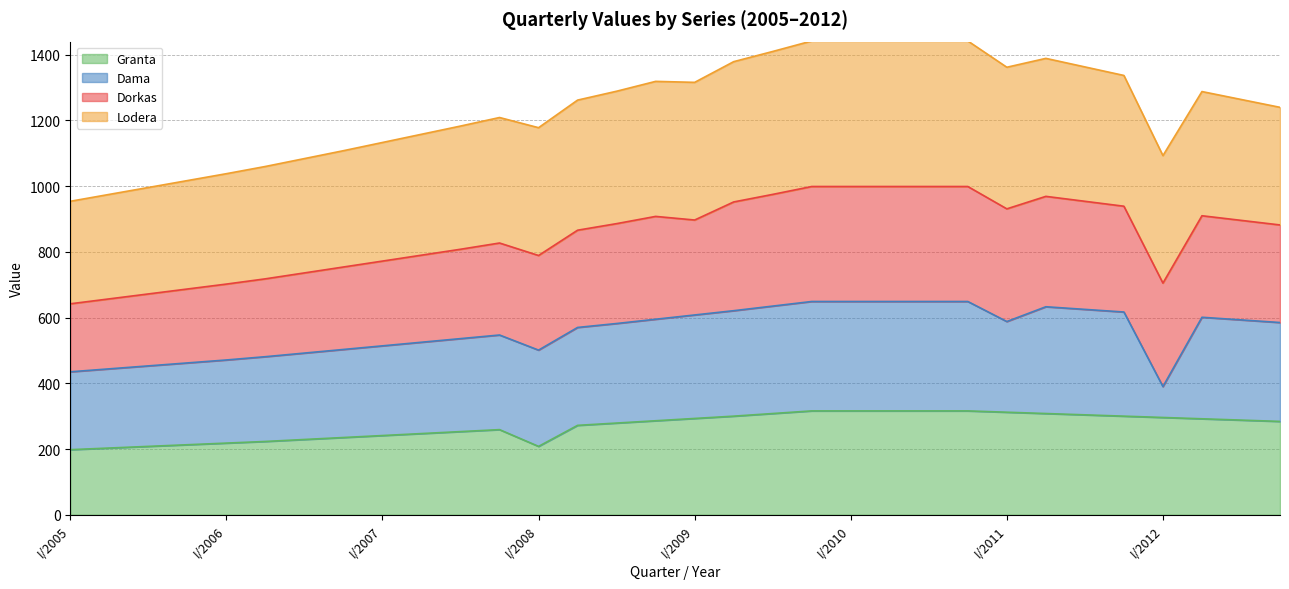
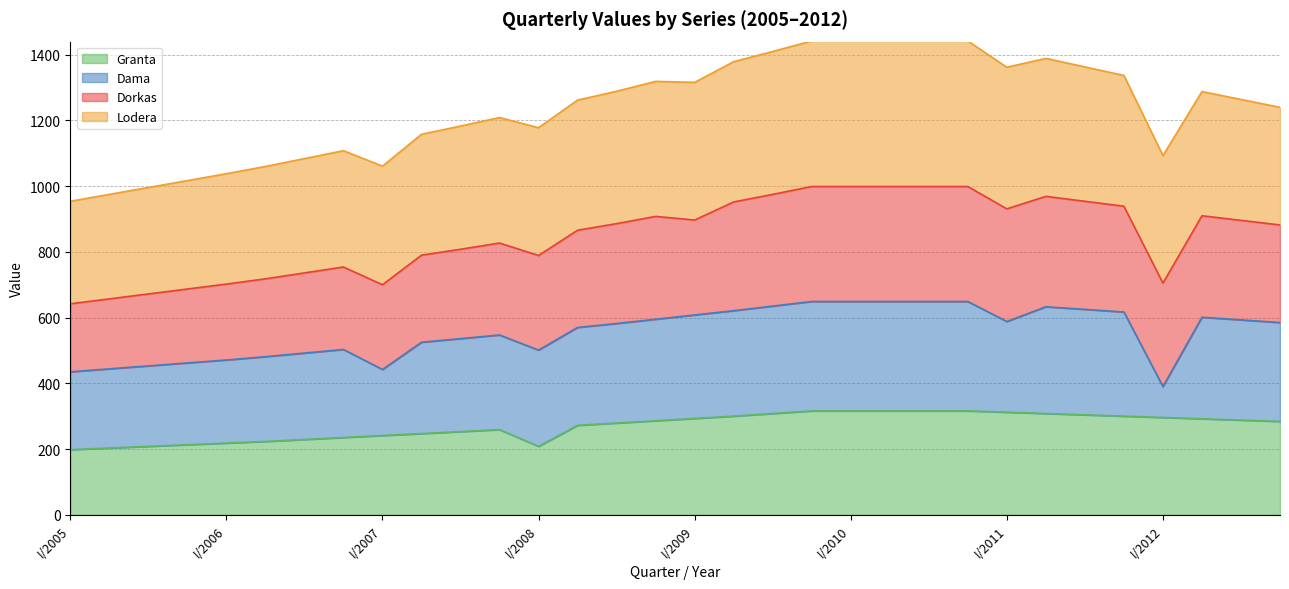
Dama, I/2007: 270 -> 200
